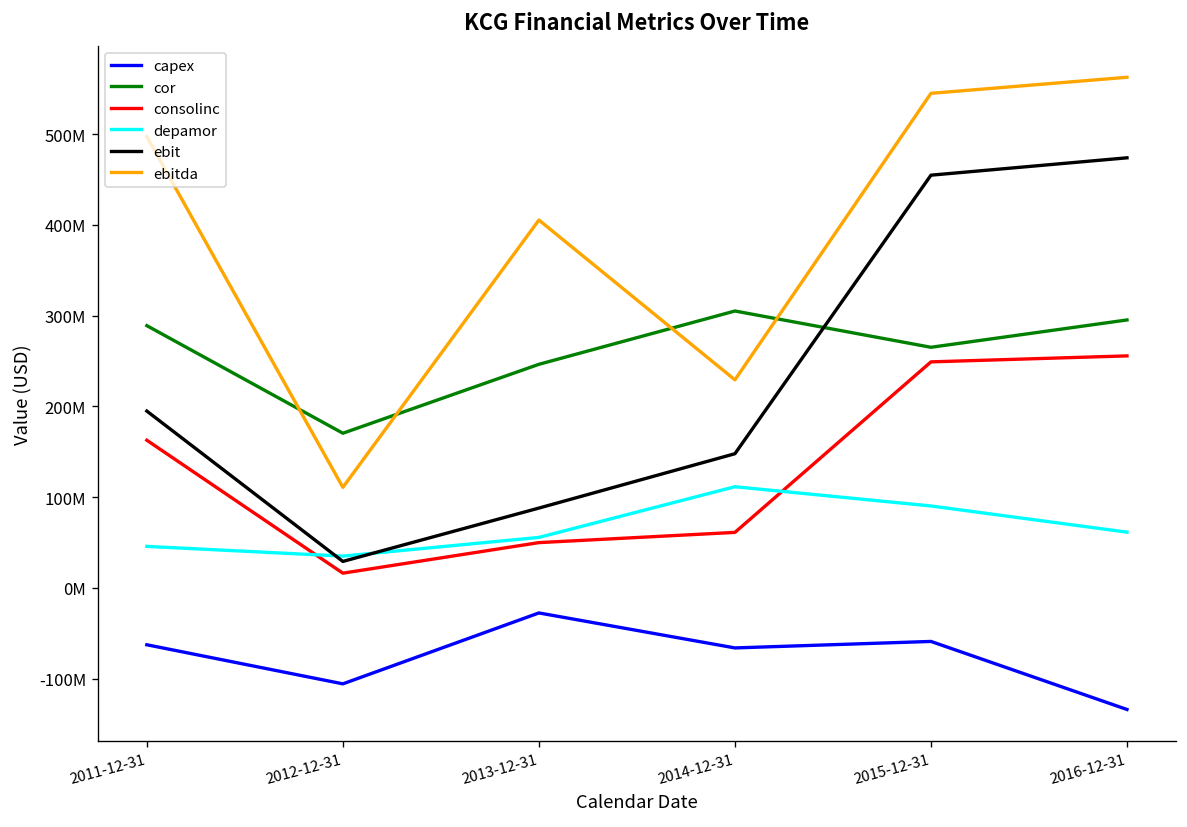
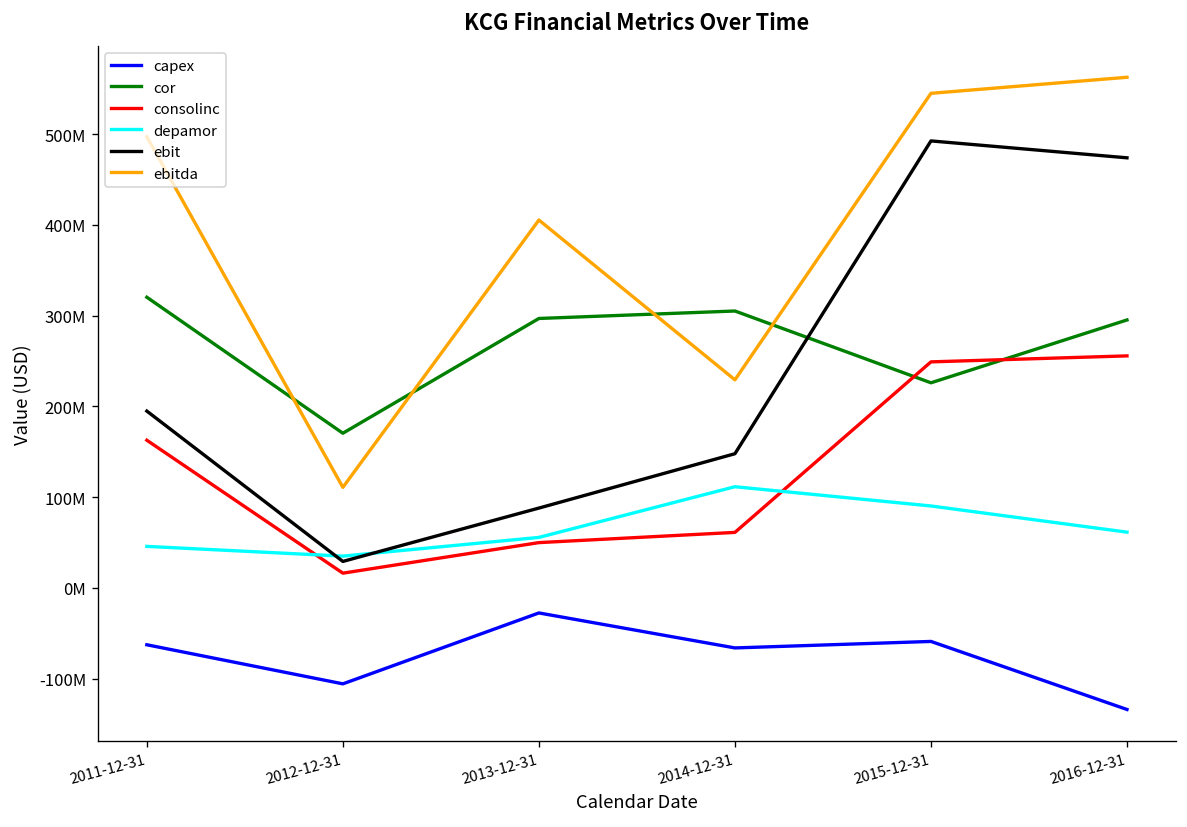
cor, 2011-12-31: 290000000 -> 320000000
cor, 2013-12-31: 250000000 -> 300000000
cor, 2015-12-31: 270000000 -> 230000000
ebit, 2015-12-31: 450000000 -> 490000000
